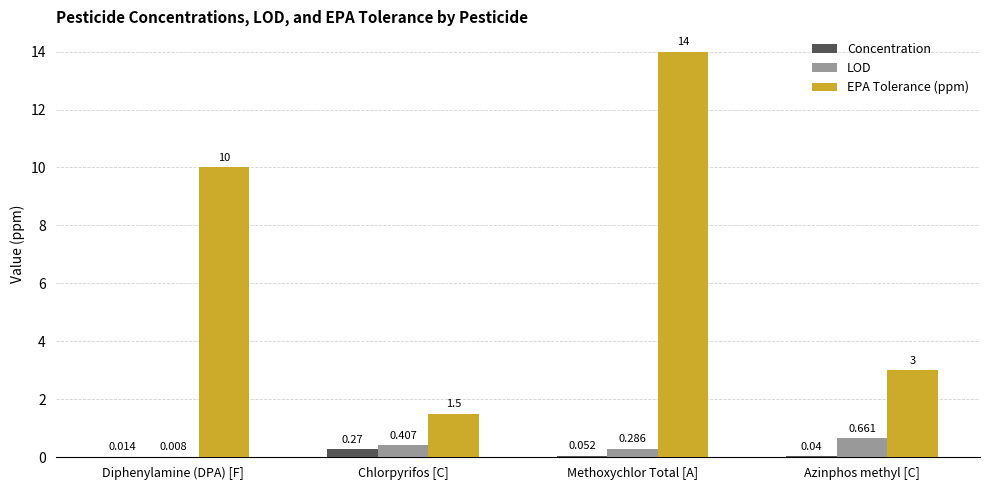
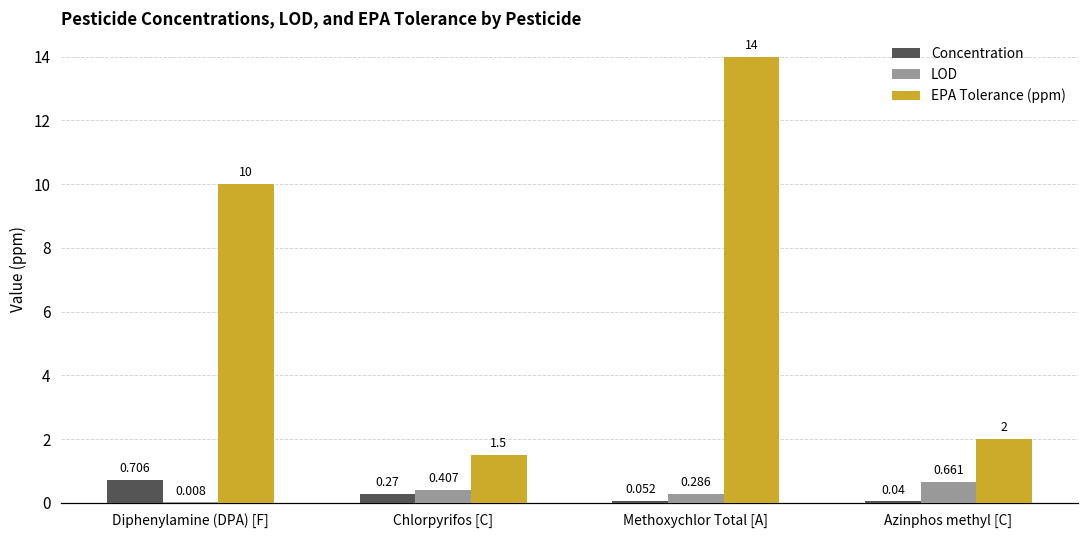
Concentration, Diphenylamine (DPA) [F]: 0.014 -> 0.706
EPA Tolerance (ppm), Azinphos methyl [C]: 3 -> 2
